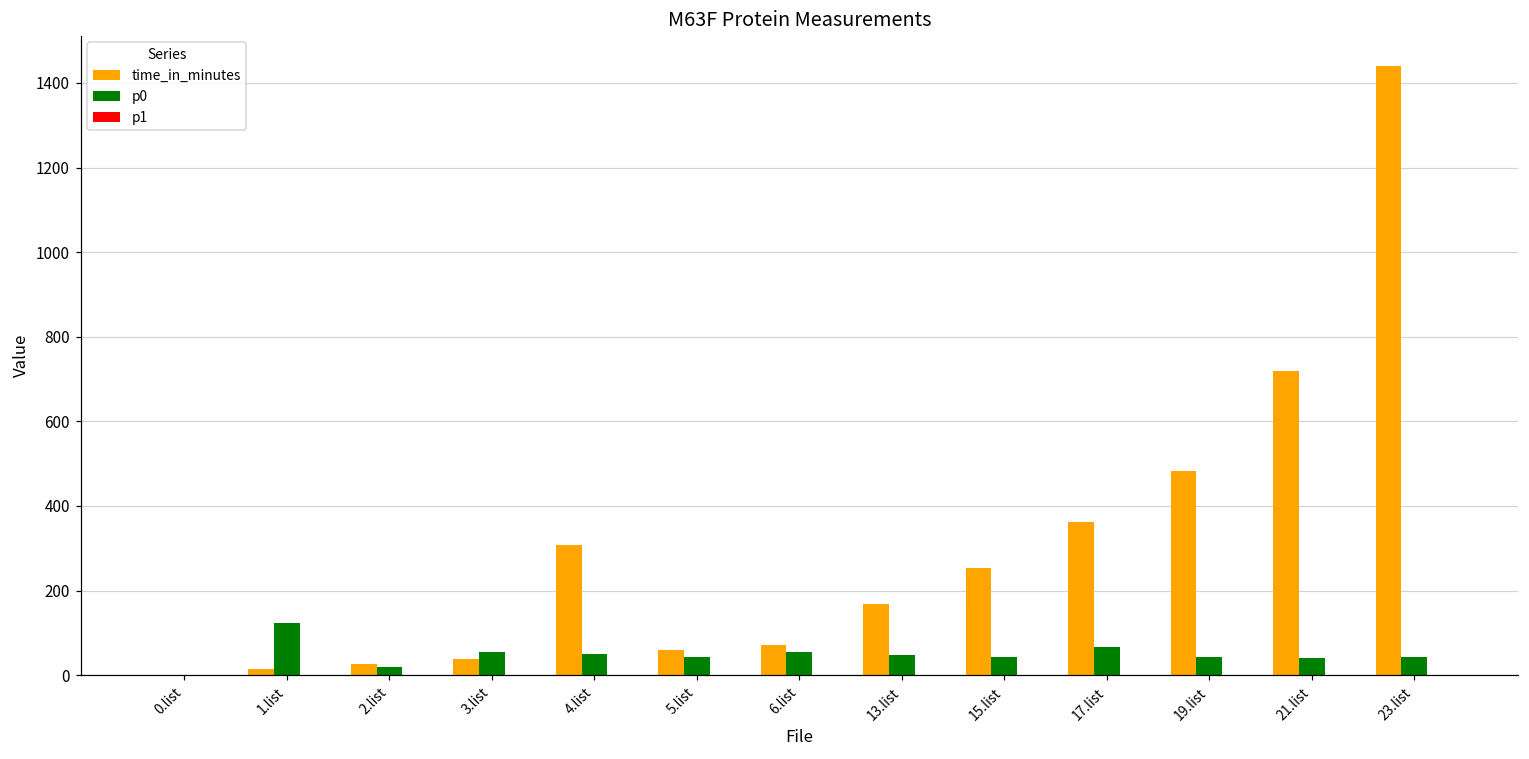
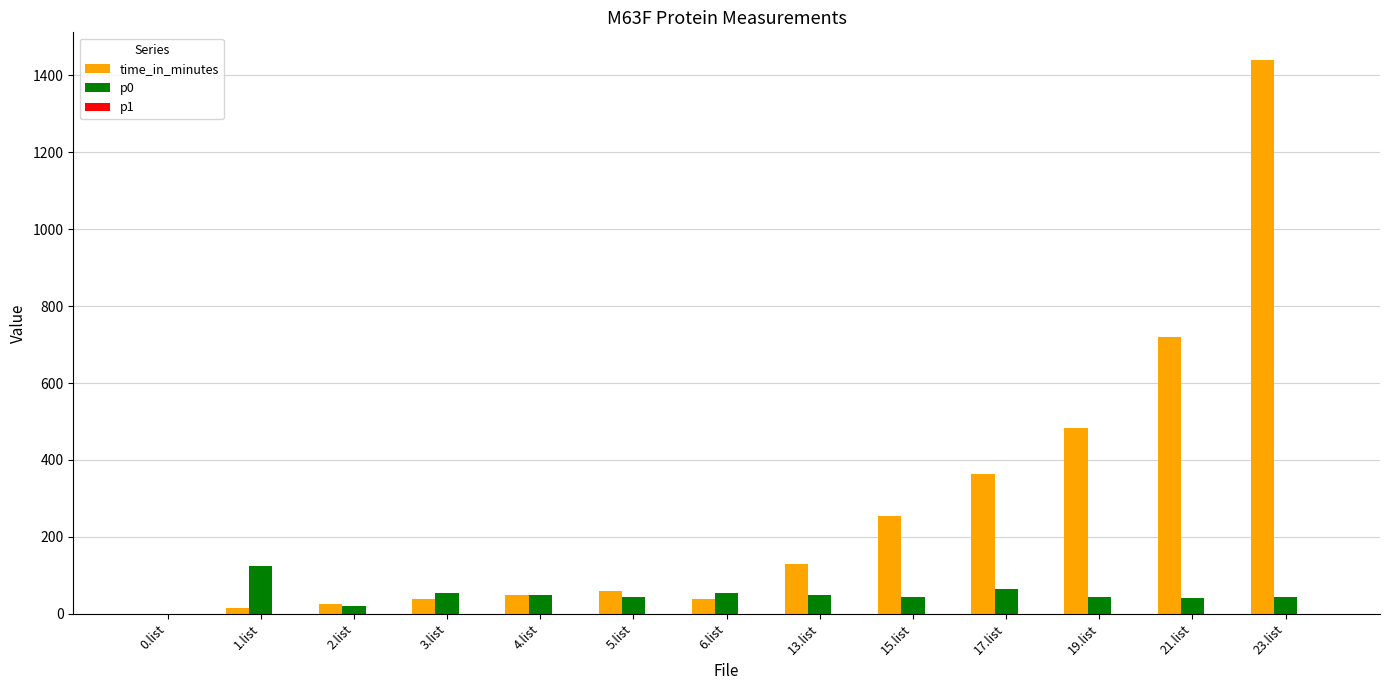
time_in_minutes, 4.list: 310 -> 50
time_in_minutes, 6.list: 70 -> 40
time_in_minutes, 13.list: 170 -> 130
